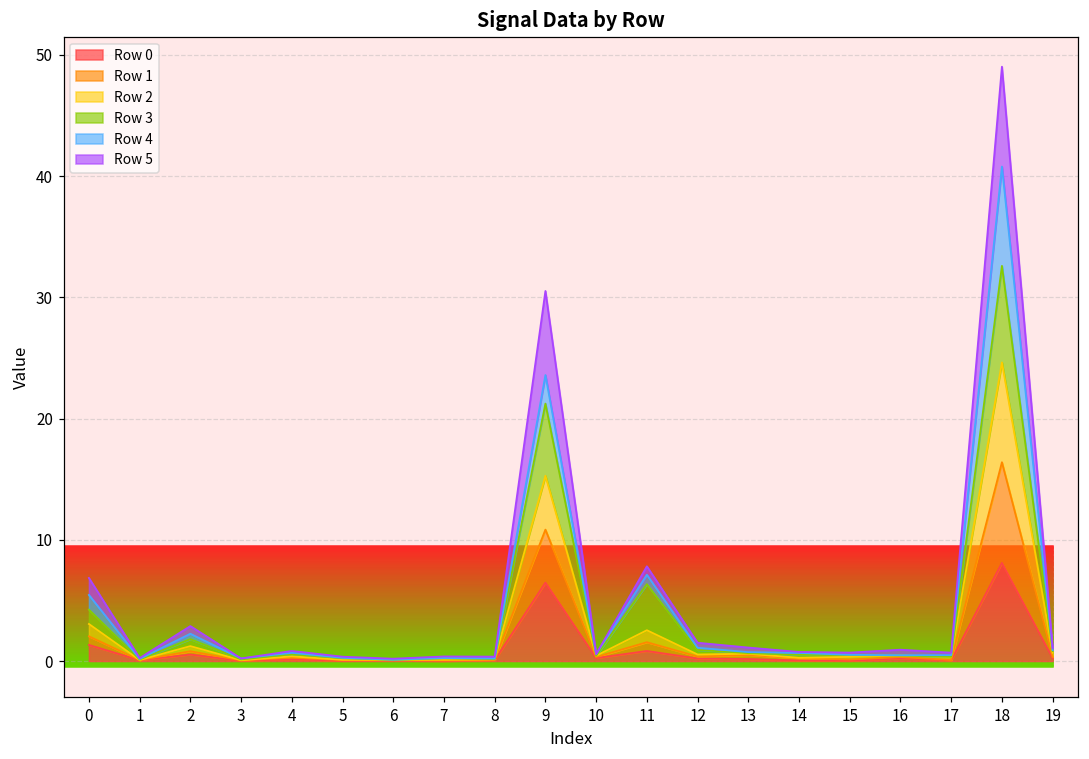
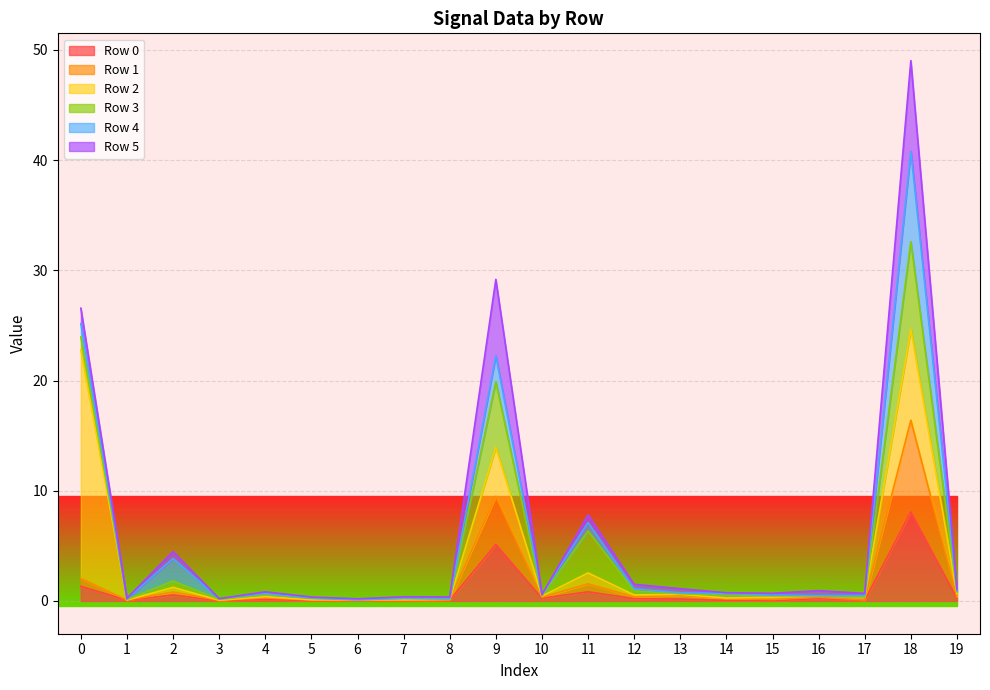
Row 2, 0: 1.0 -> 20.7
Row 4, 2: 0.4 -> 2.0
Row 0, 9: 6.5 -> 5.1
